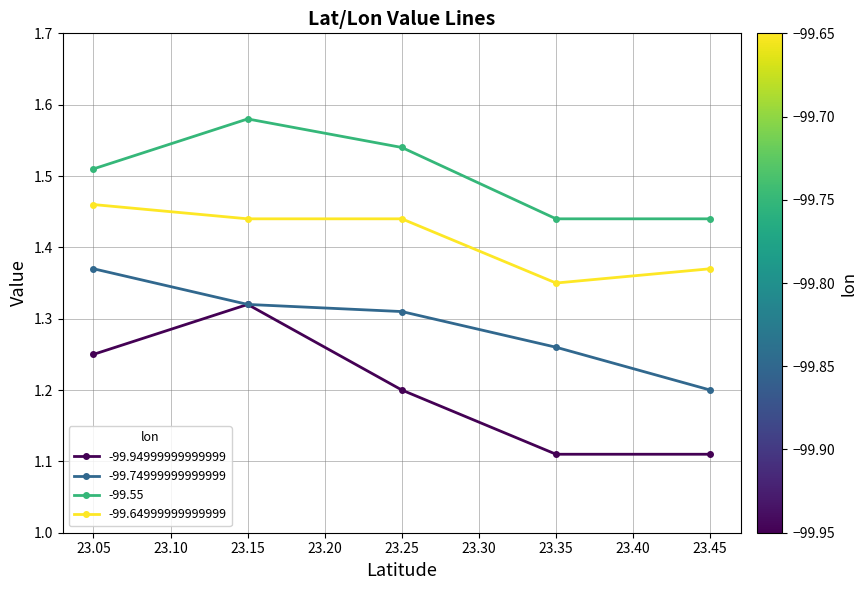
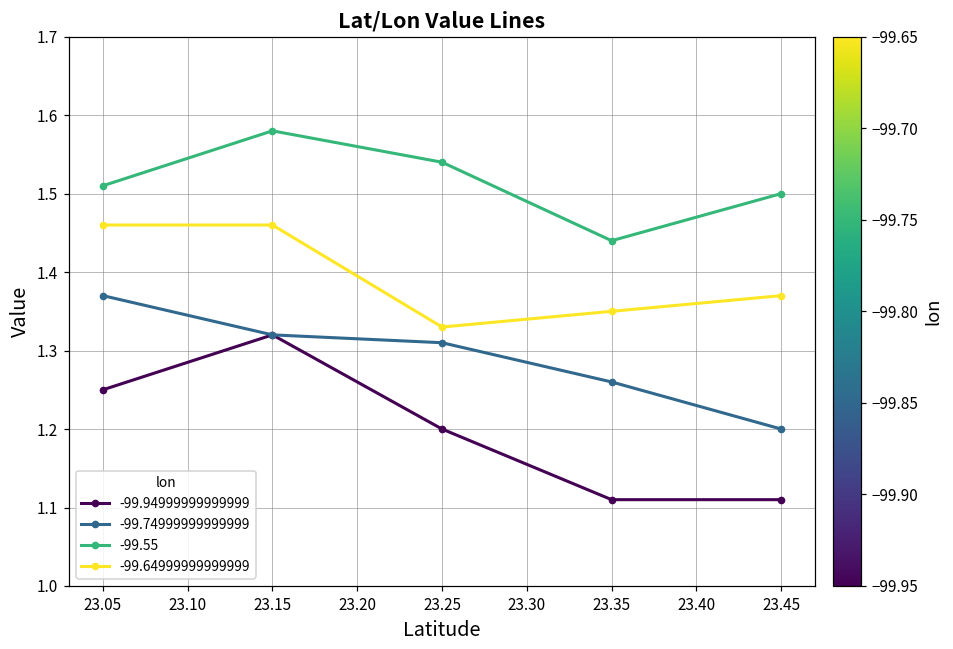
-99.64999999999999, 23.15: 1.44 -> 1.46
-99.64999999999999, 23.25: 1.44 -> 1.33
-99.55, 23.45: 1.44 -> 1.50
